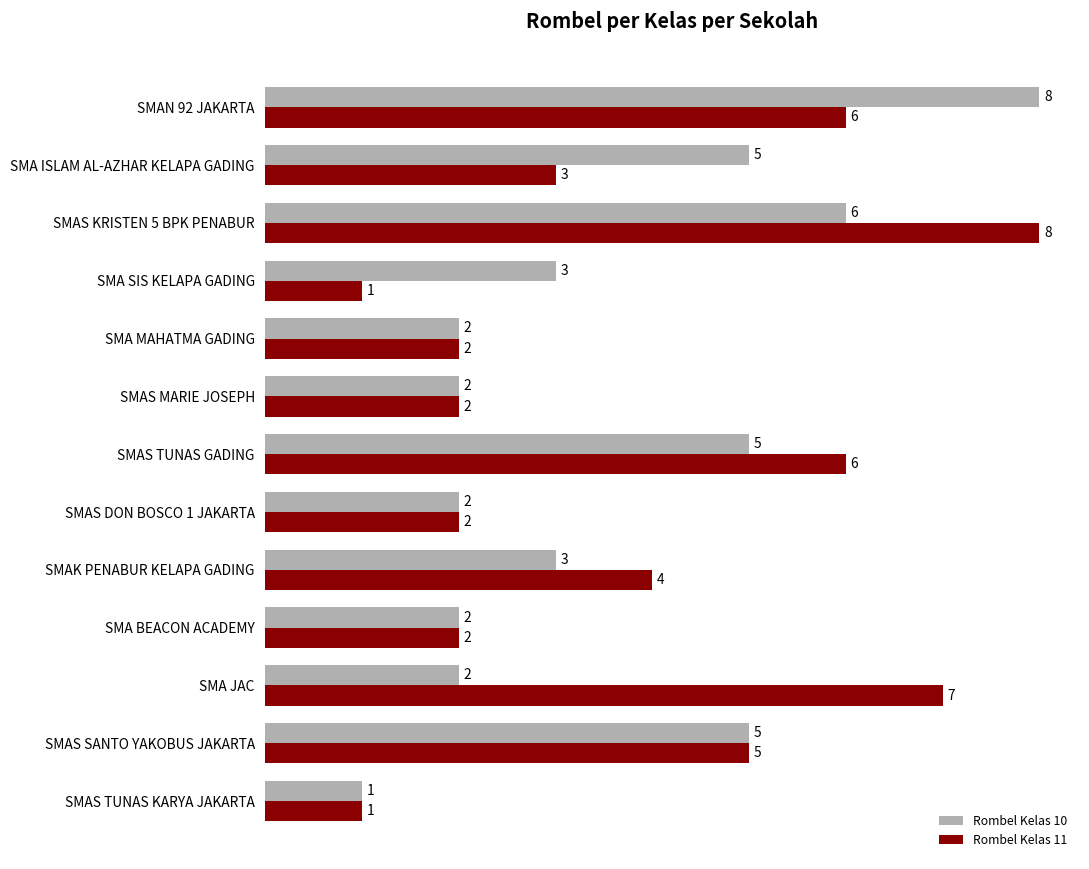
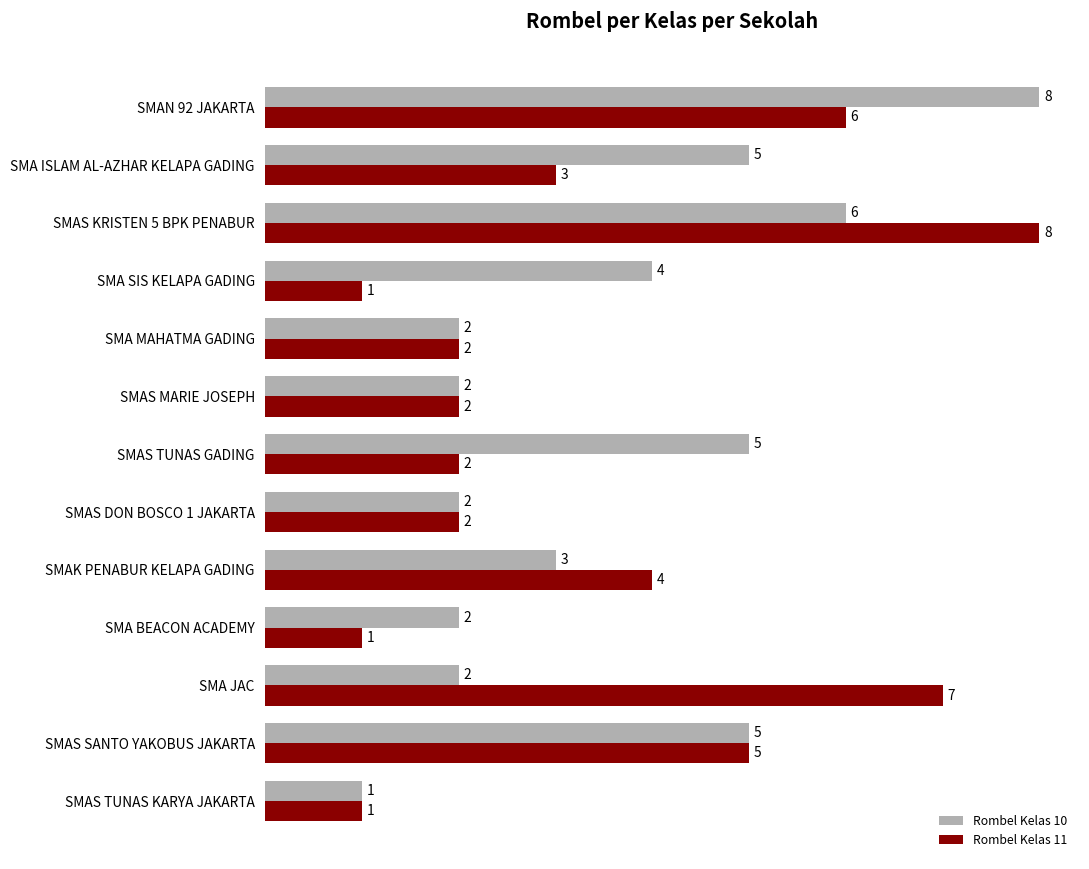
Rombel Kelas 10, SMA SIS KELAPA GADING: 3 -> 4
Rombel Kelas 11, SMAS TUNAS GADING: 6 -> 2
Rombel Kelas 11, SMA BEACON ACADEMY: 2 -> 1
